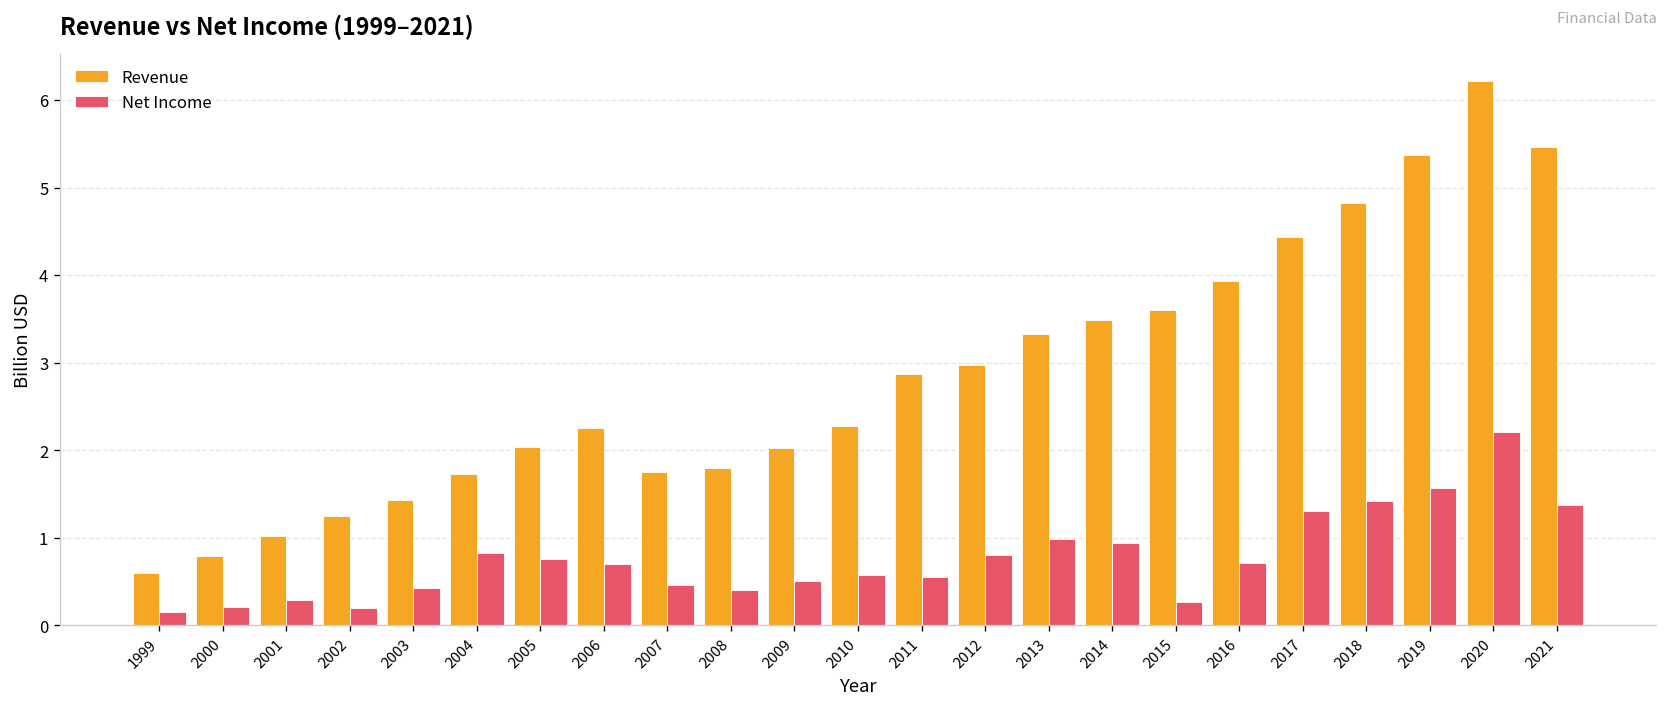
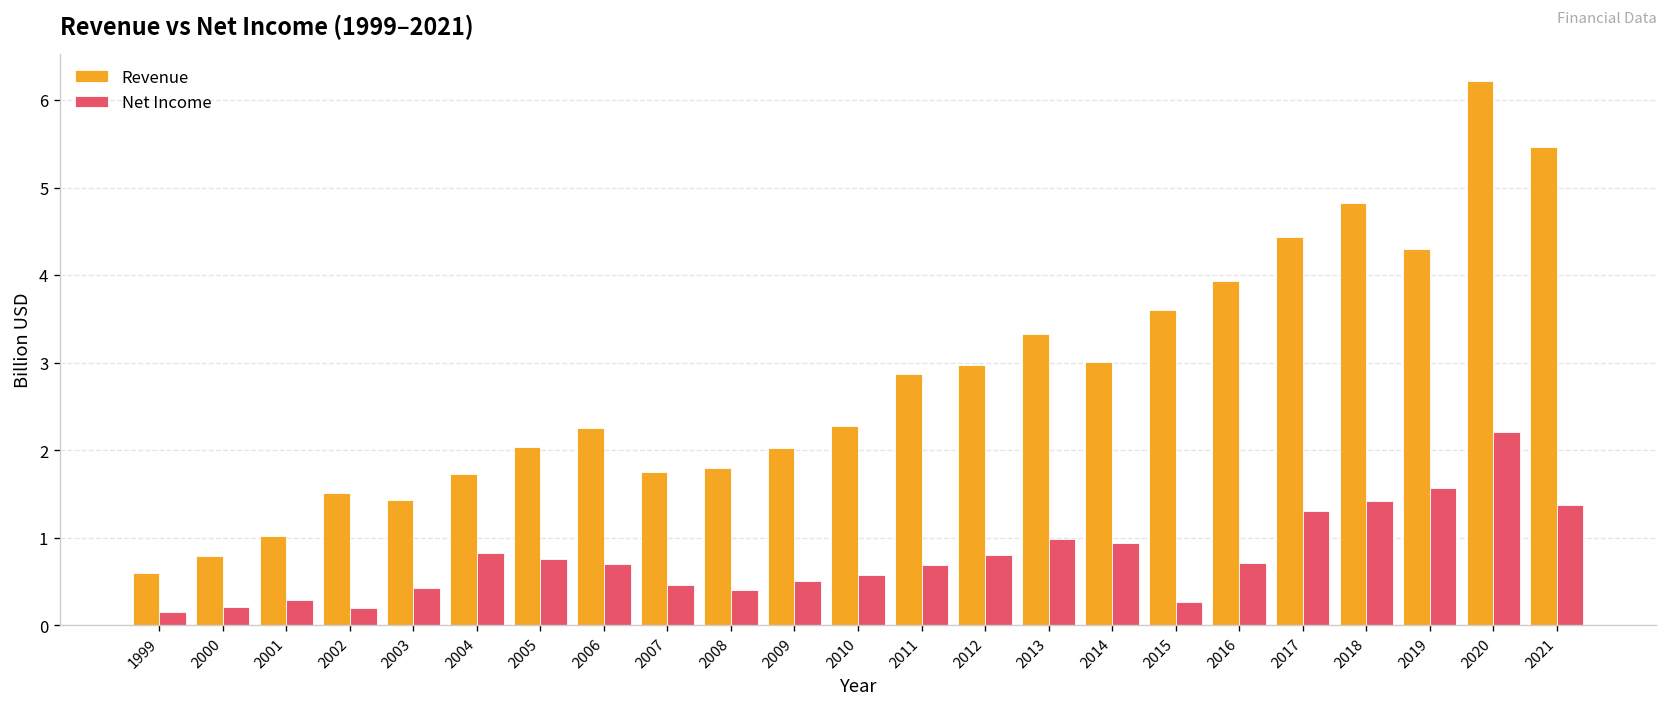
Revenue, 2002: 1.2 -> 1.5
Net Income, 2011: 0.6 -> 0.7
Revenue, 2014: 3.5 -> 3.0
Revenue, 2019: 5.4 -> 4.3
